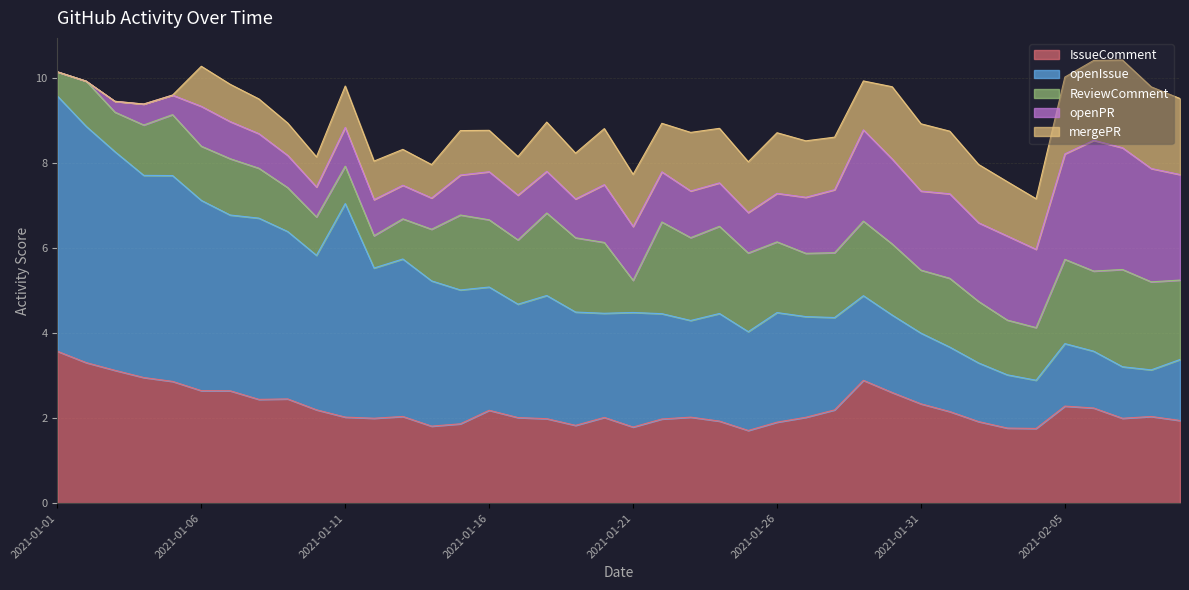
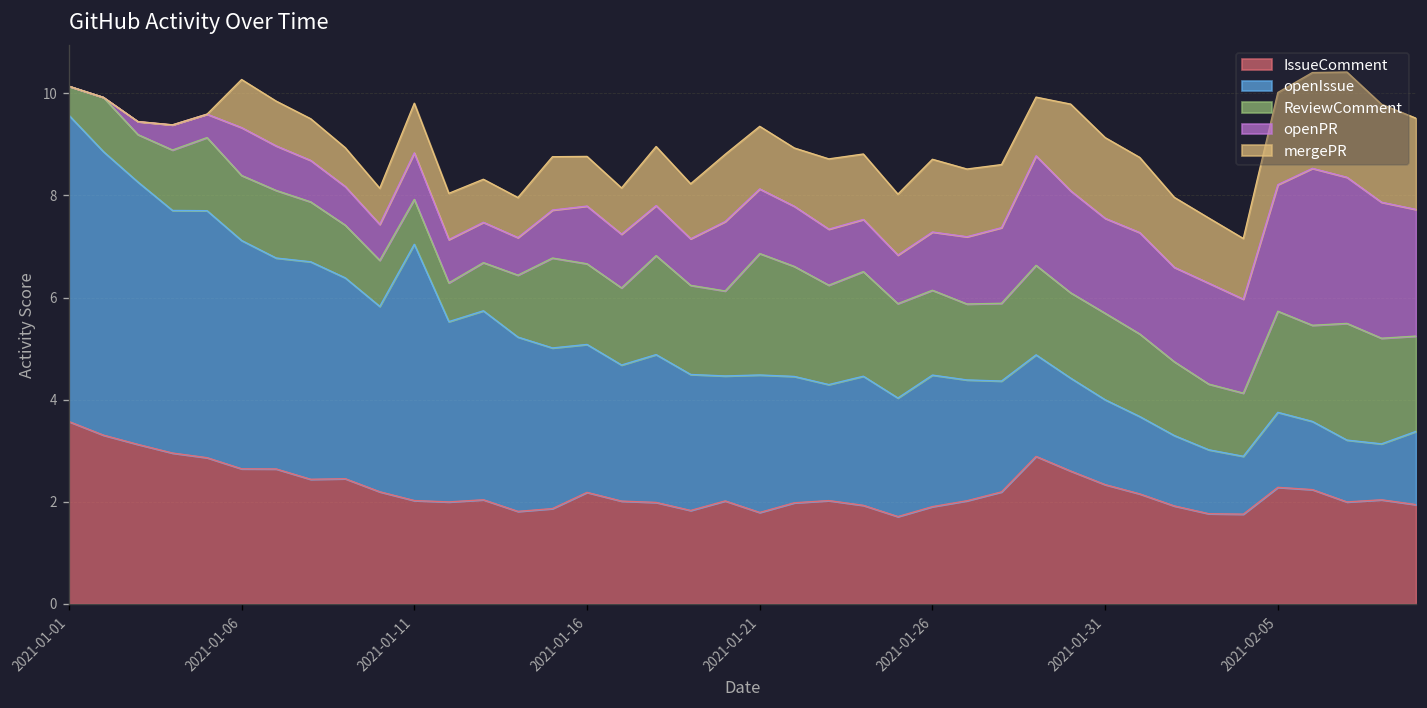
ReviewComment, 2021-01-21: 0.8 -> 2.4
ReviewComment, 2021-01-31: 1.5 -> 1.7
